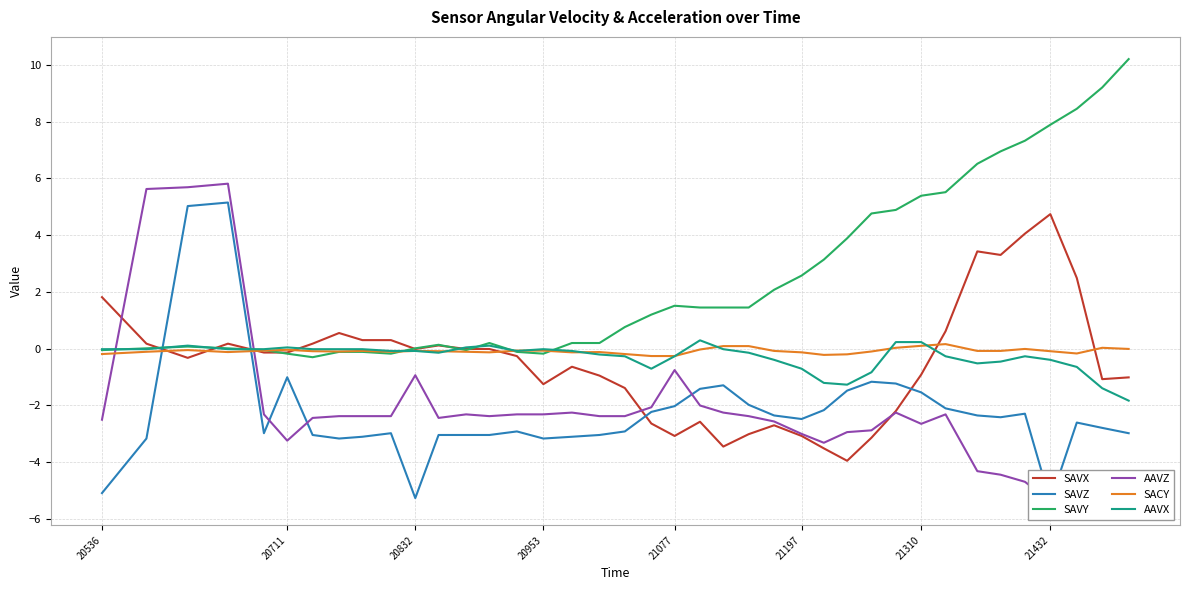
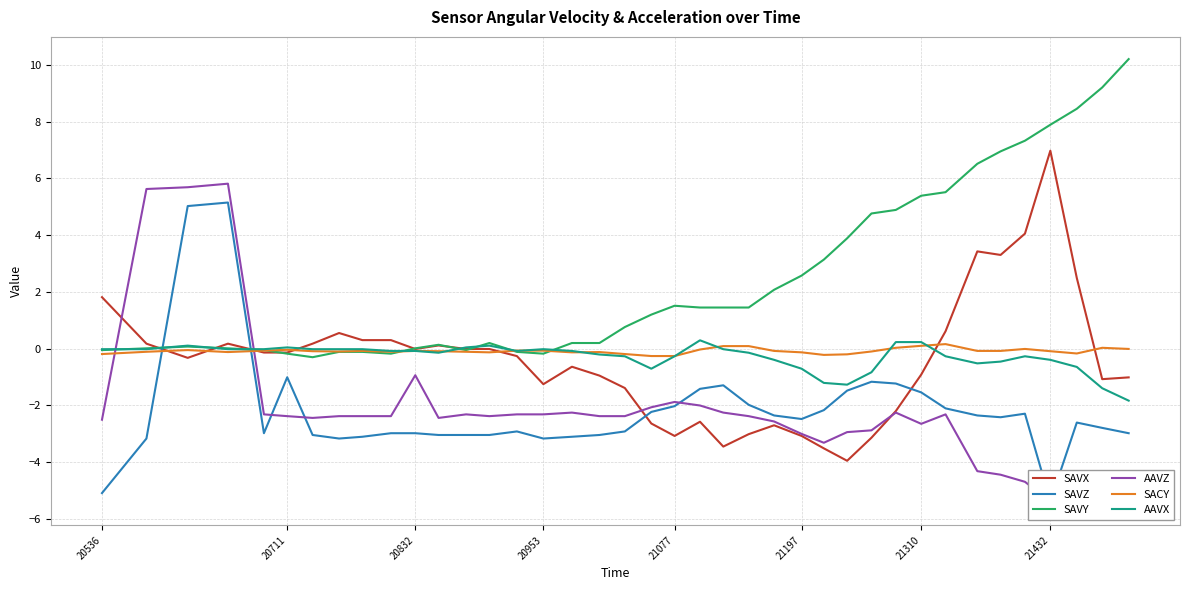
AAVZ, 20711: -3.2 -> -2.4
SAVZ, 20832: -5.3 -> -3.0
AAVZ, 21077: -0.8 -> -1.9
SAVX, 21432: 4.7 -> 7.0
